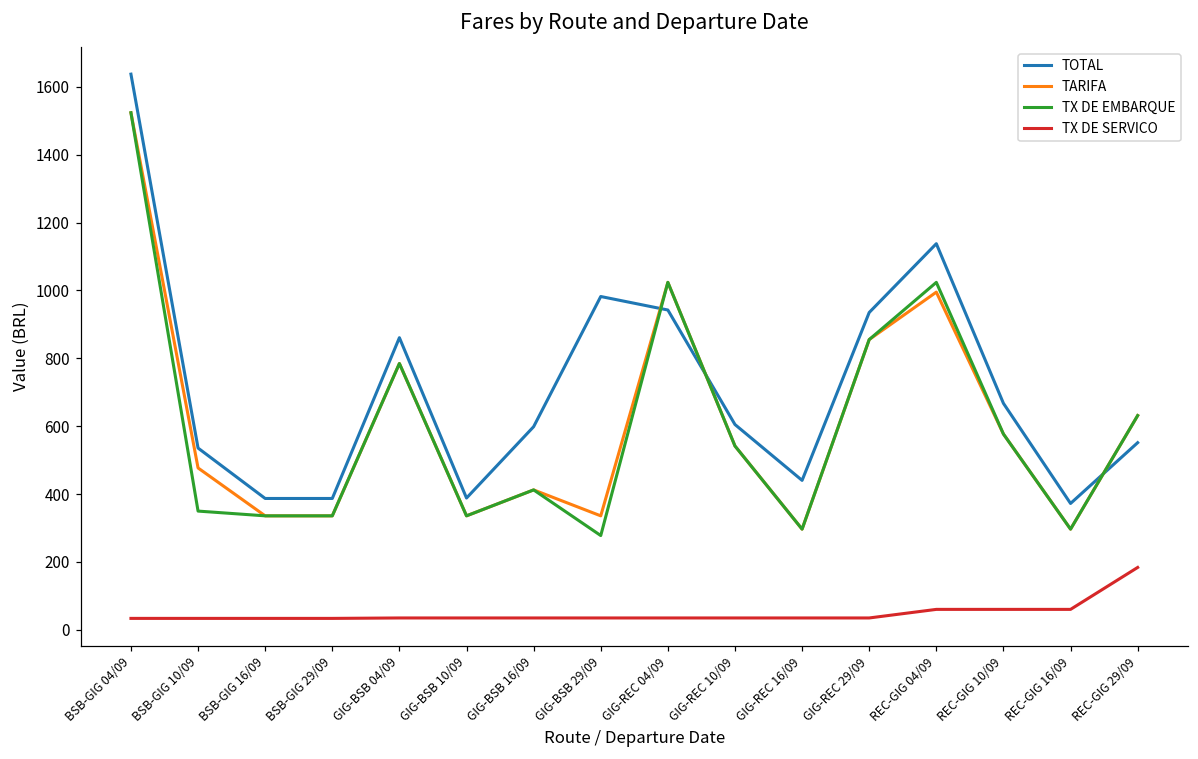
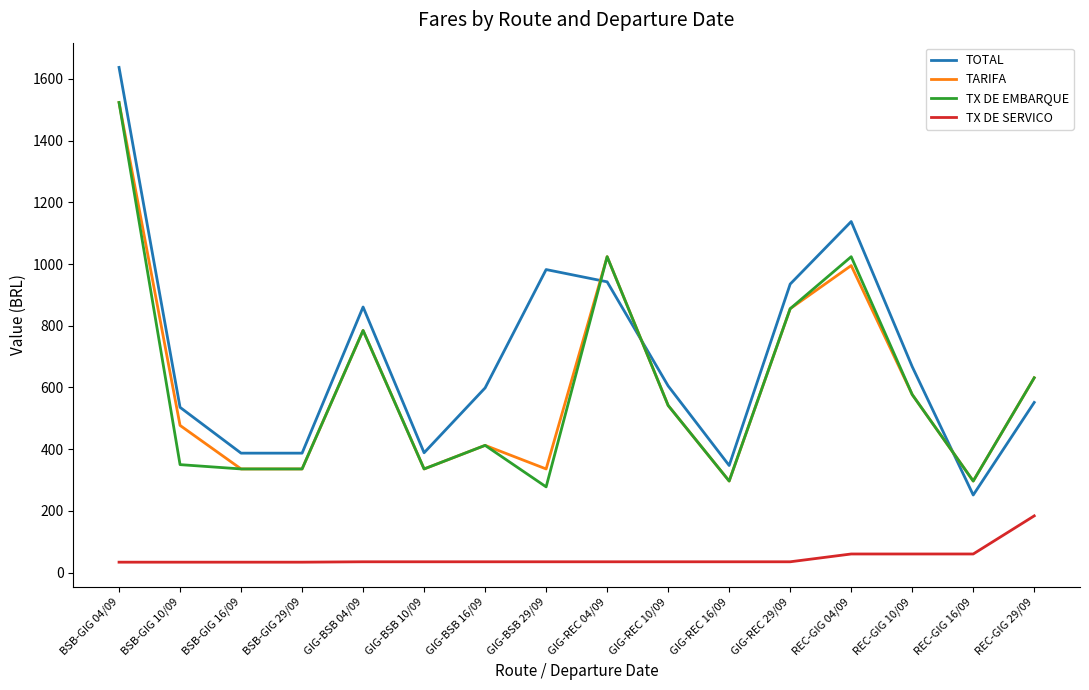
TOTAL, GIG-REC 16/09: 440 -> 350
TOTAL, REC-GIG 16/09: 370 -> 250
